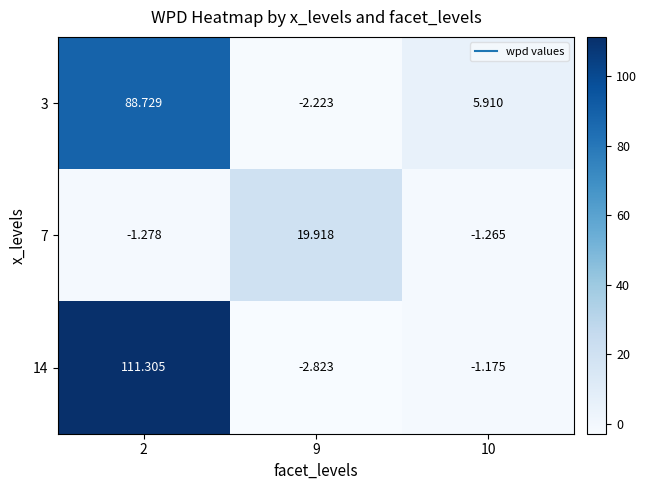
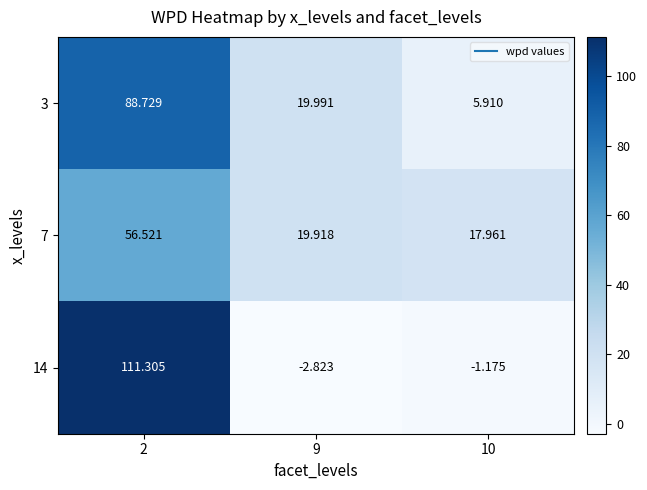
3, 9: -2.223 -> 19.991
7, 2: -1.278 -> 56.521
7, 10: -1.265 -> 17.961
